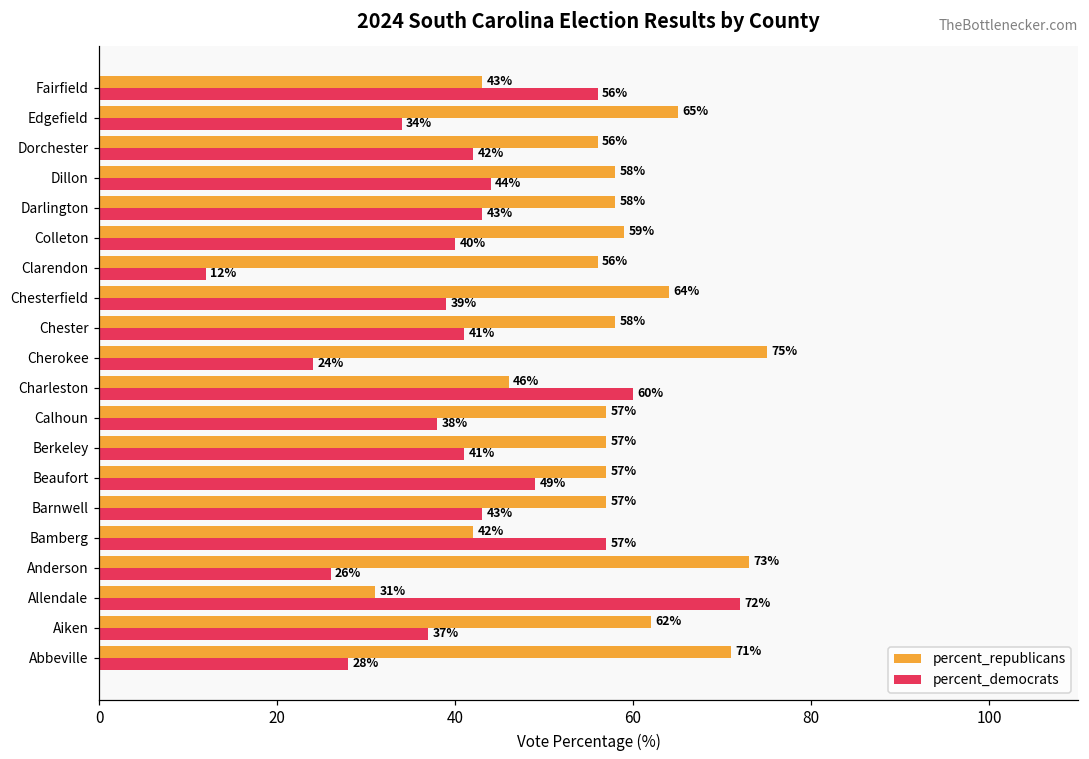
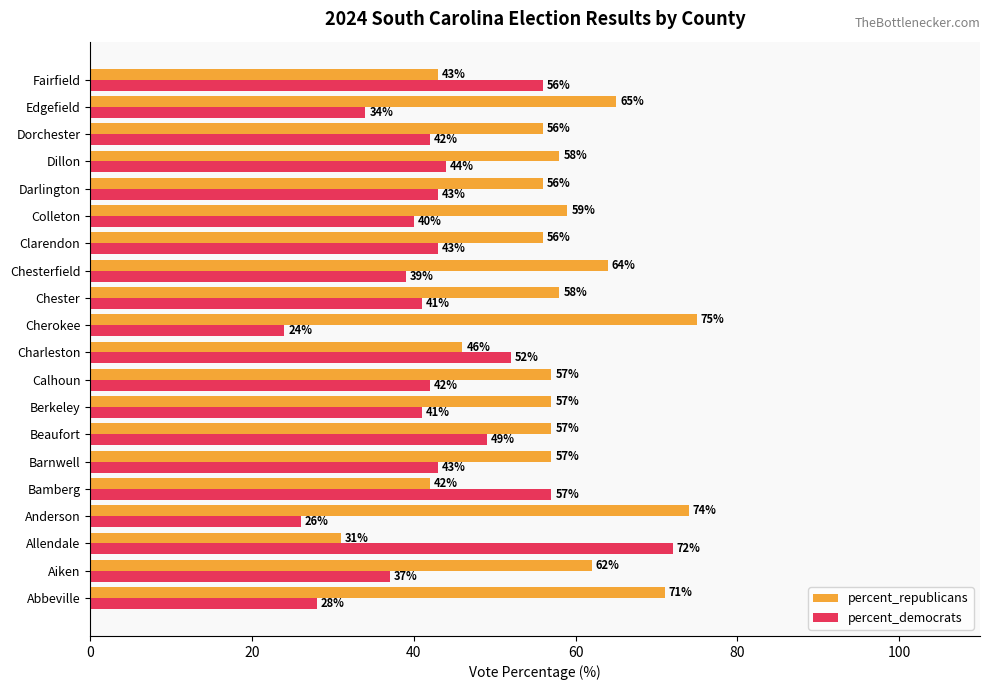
percent_republicans, Darlington: 58% -> 56%
percent_democrats, Clarendon: 12% -> 43%
percent_democrats, Charleston: 60% -> 52%
percent_democrats, Calhoun: 38% -> 42%
percent_republicans, Anderson: 73% -> 74%
